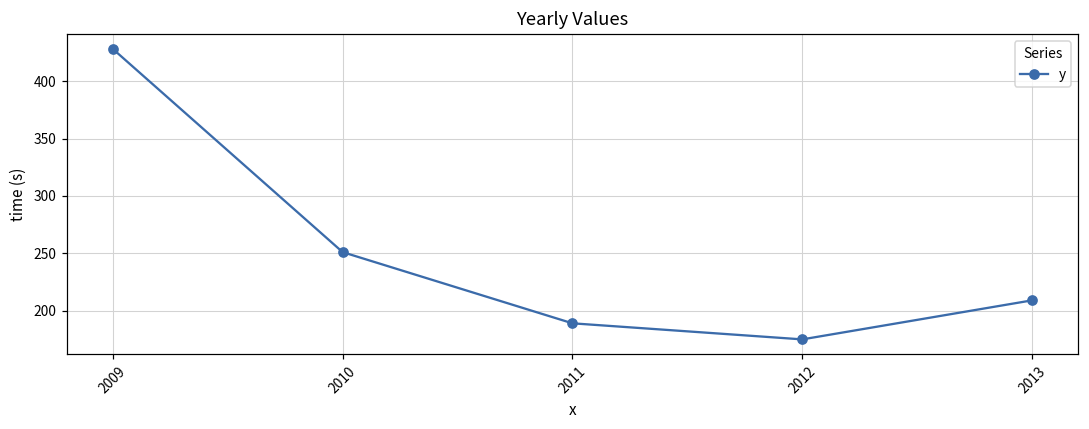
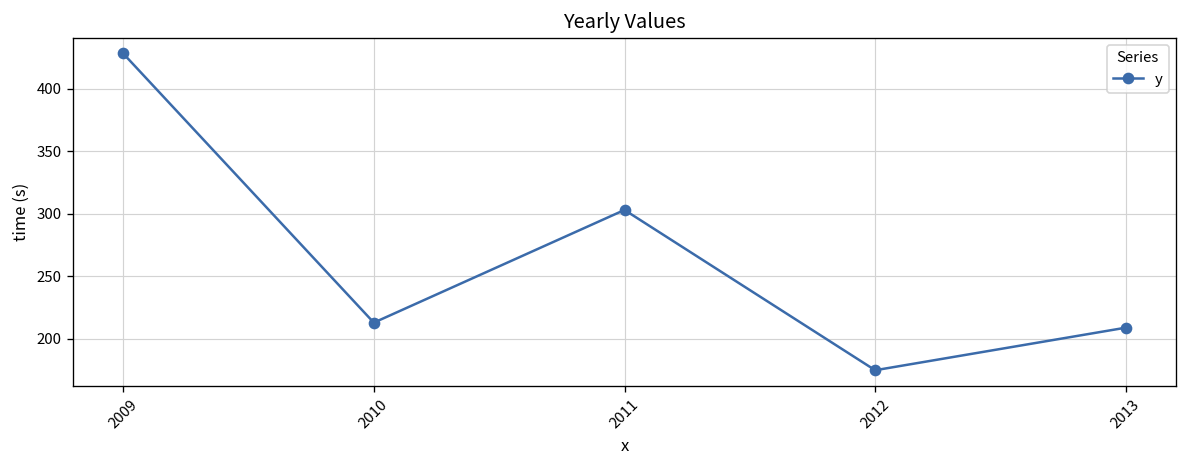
2010: 251 -> 213
2011: 189 -> 303
